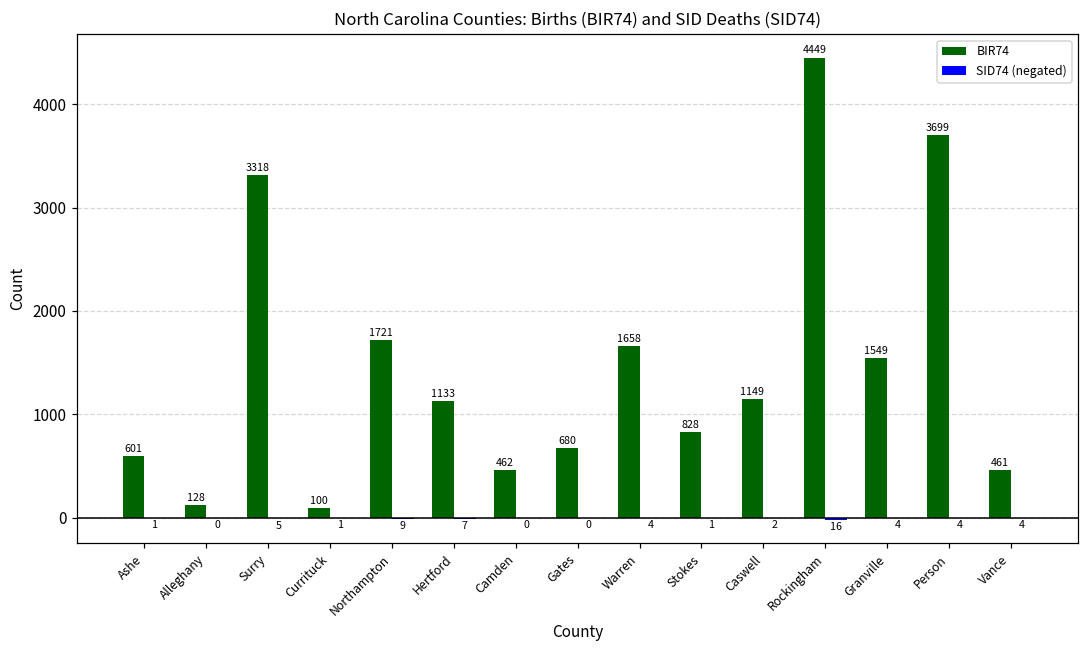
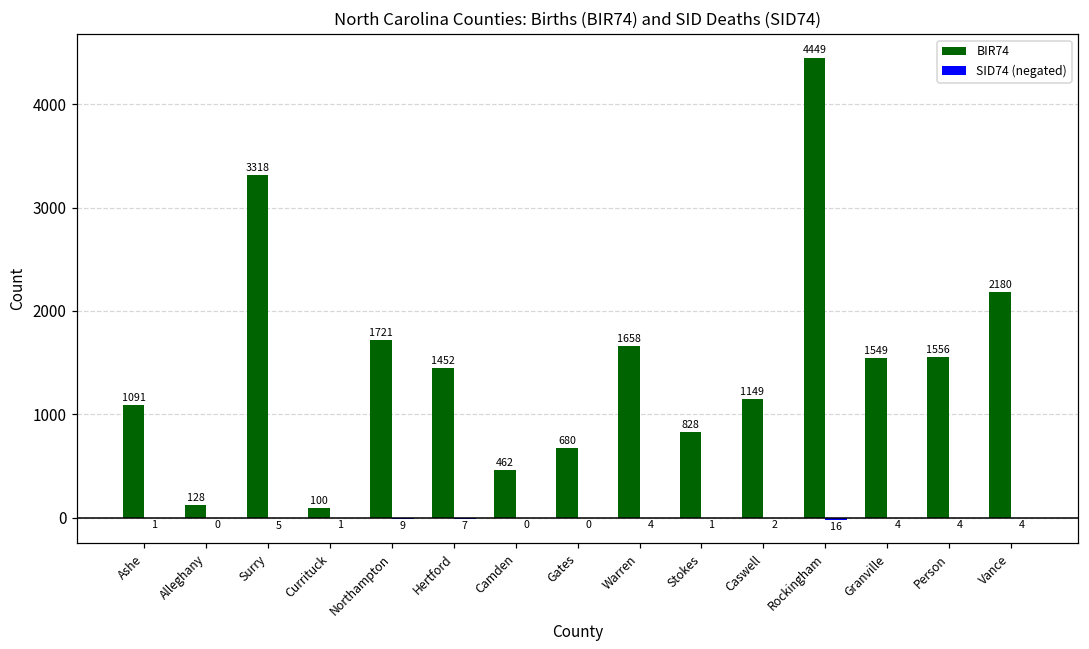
BIR74, Ashe: 601 -> 1091
BIR74, Hertford: 1133 -> 1452
BIR74, Person: 3699 -> 1556
BIR74, Vance: 461 -> 2180
